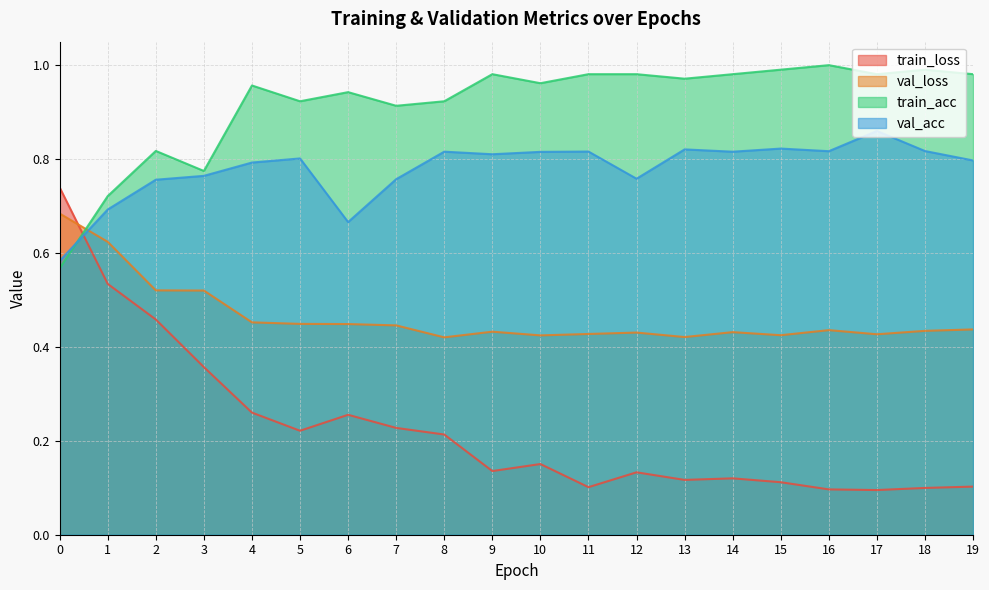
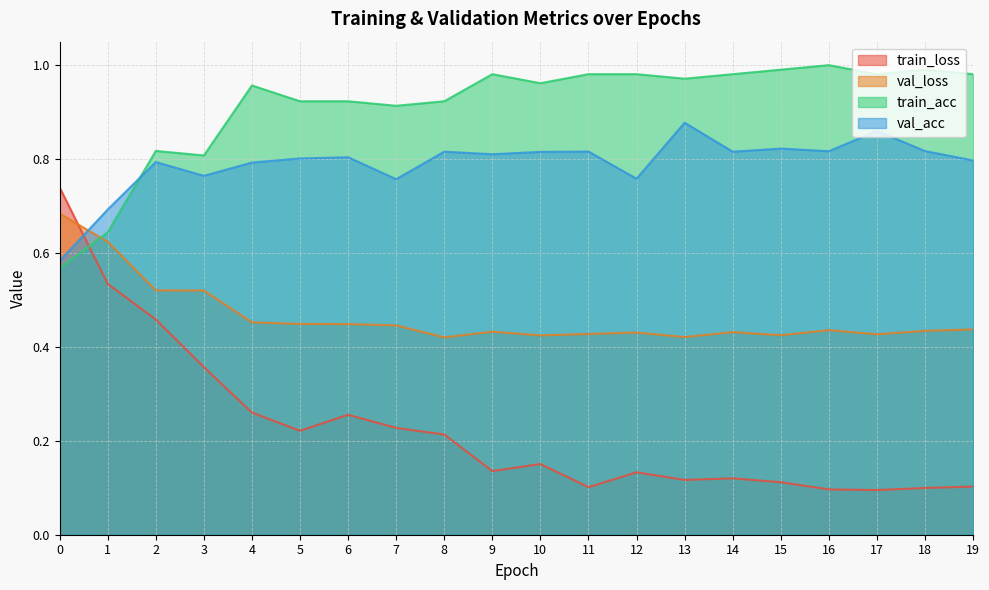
train_acc, 1: 0.72 -> 0.64
val_acc, 2: 0.76 -> 0.79
train_acc, 3: 0.77 -> 0.81
train_acc, 6: 0.94 -> 0.92
val_acc, 6: 0.67 -> 0.80
val_acc, 13: 0.82 -> 0.88
